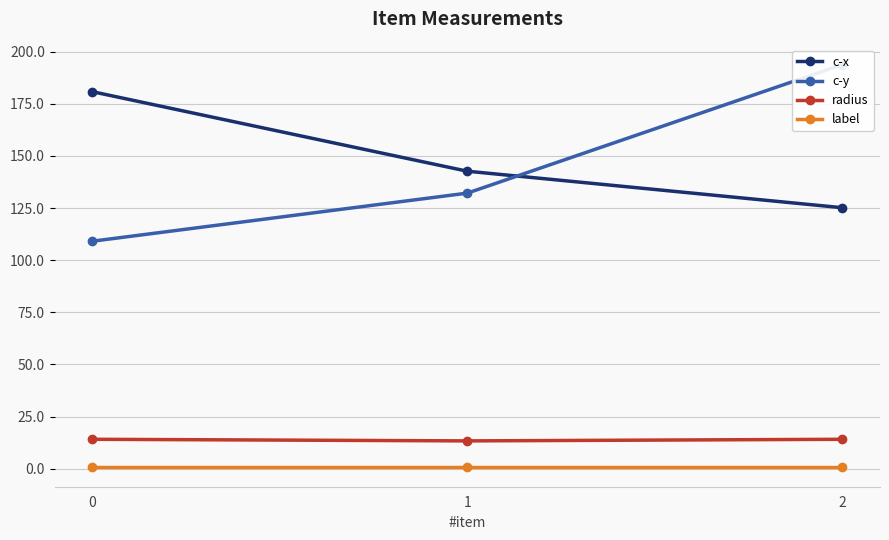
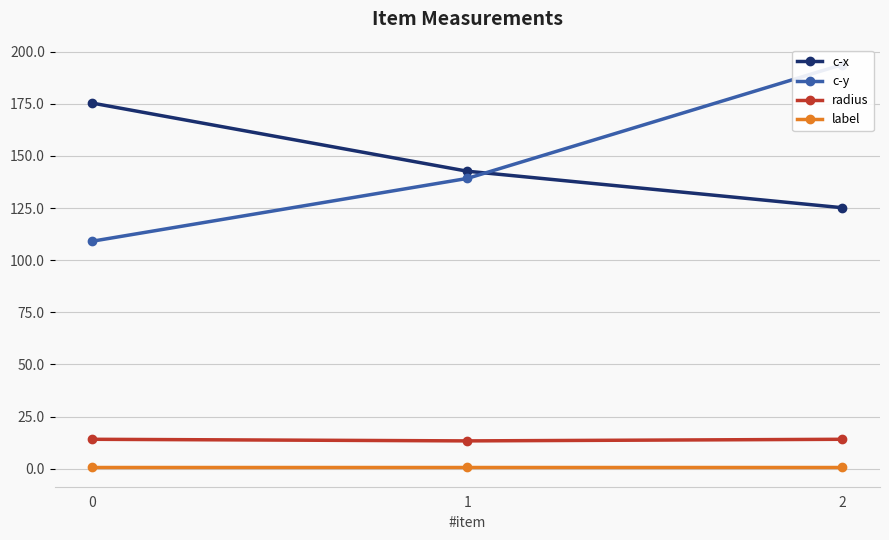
c-x, 0: 181 -> 175
c-y, 1: 132 -> 139
